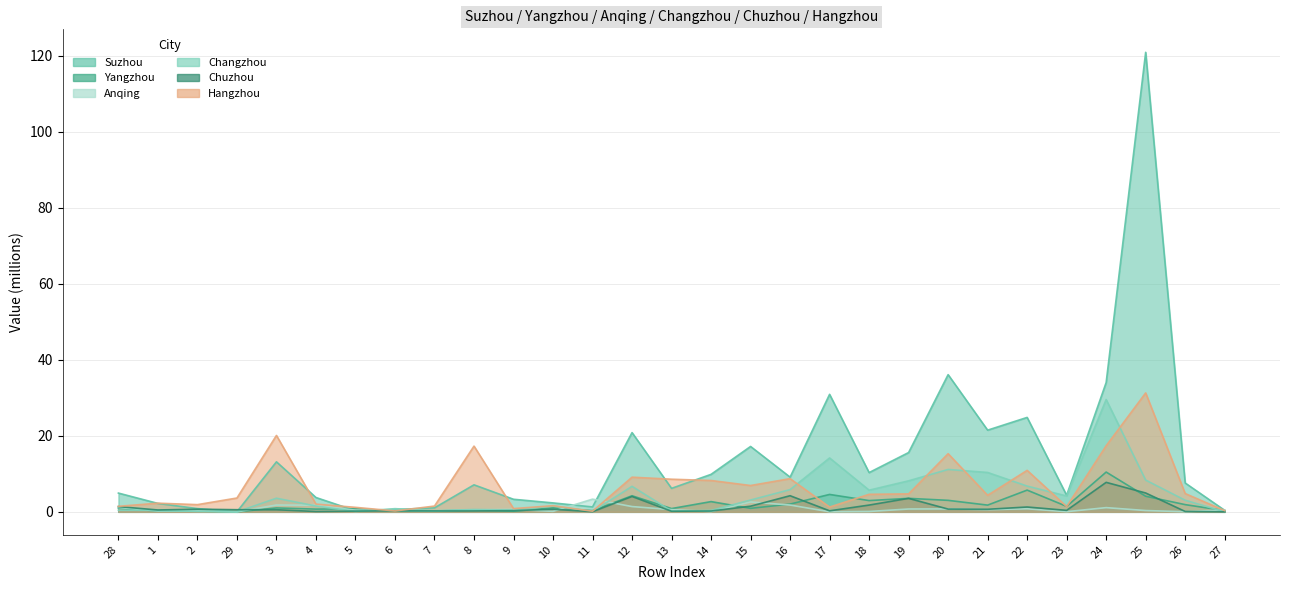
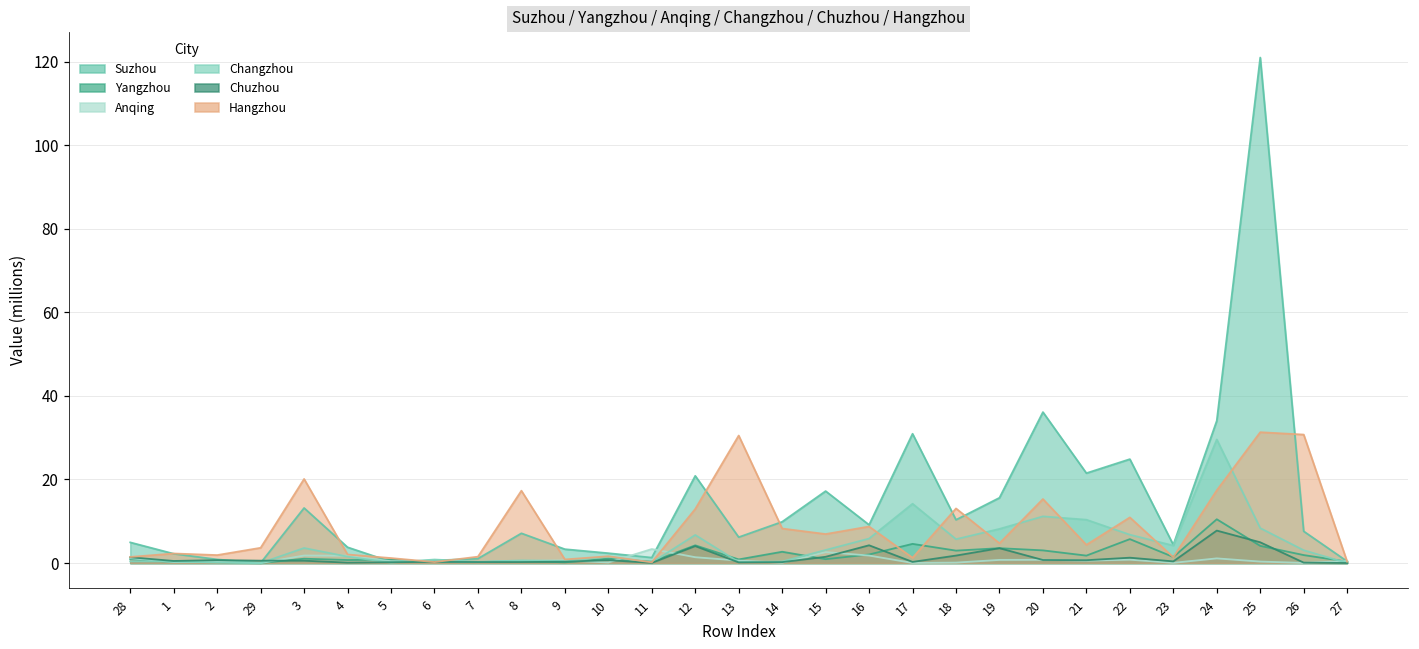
Hangzhou, 12: 9 -> 13
Hangzhou, 13: 9 -> 31
Hangzhou, 18: 5 -> 13
Hangzhou, 26: 5 -> 31
